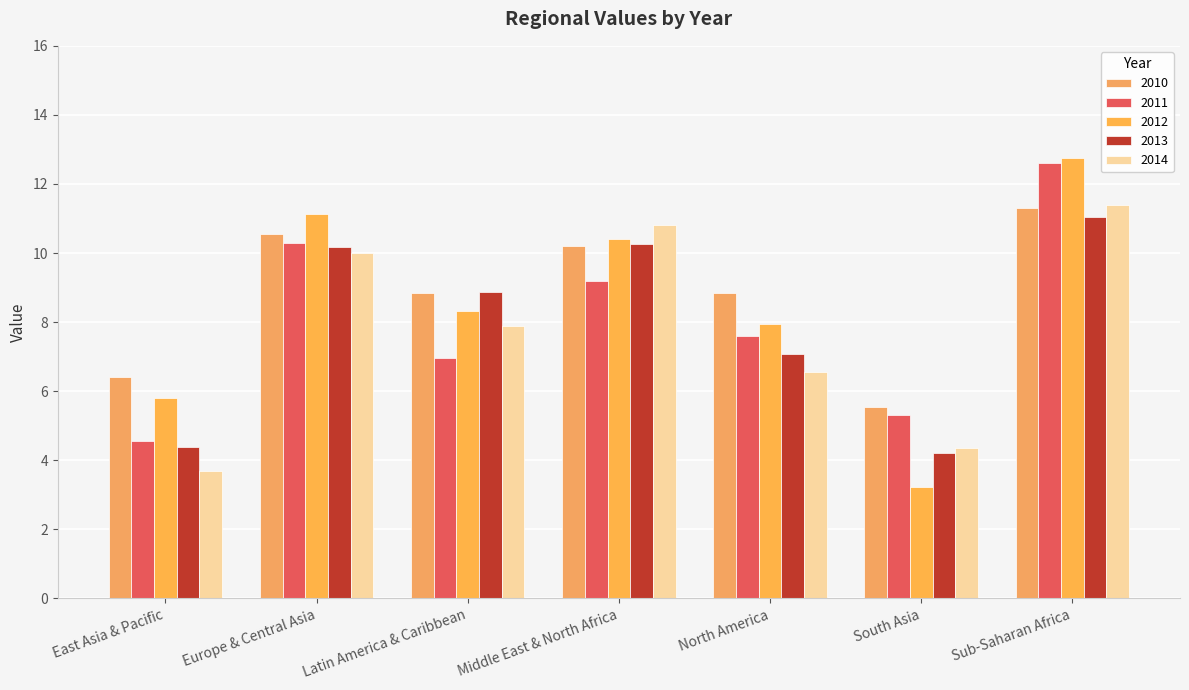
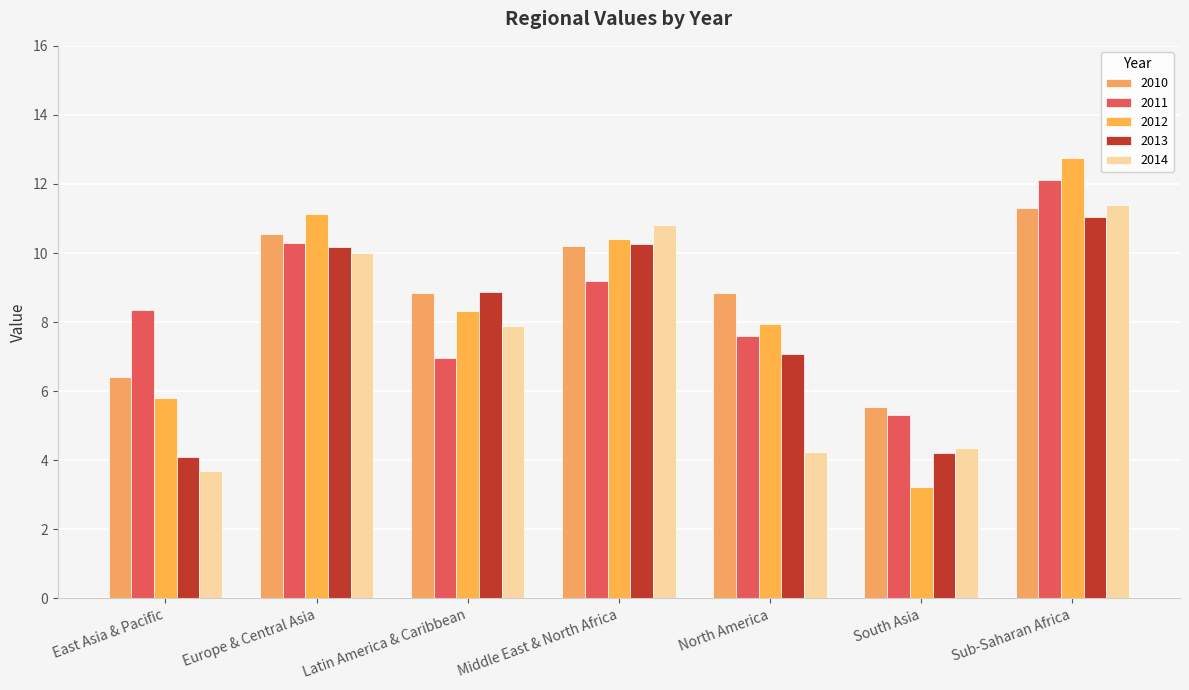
2011, East Asia & Pacific: 4.6 -> 8.3
2013, East Asia & Pacific: 4.4 -> 4.1
2014, North America: 6.5 -> 4.2
2011, Sub-Saharan Africa: 12.6 -> 12.1
